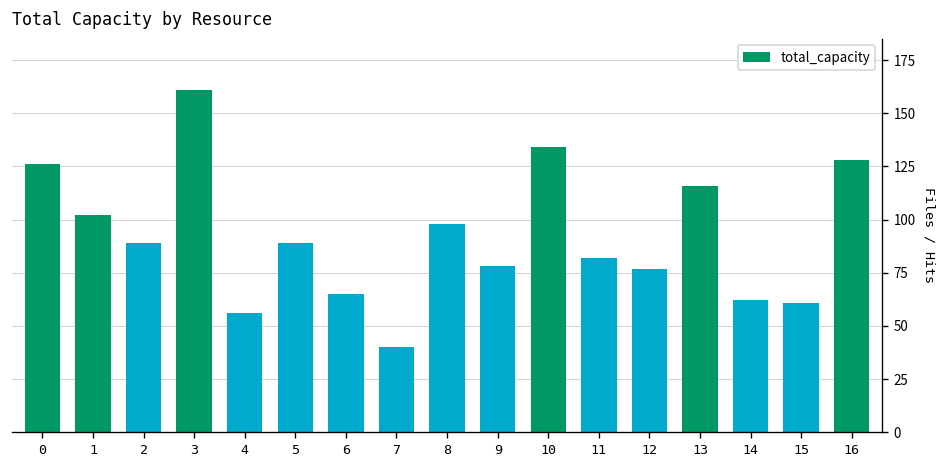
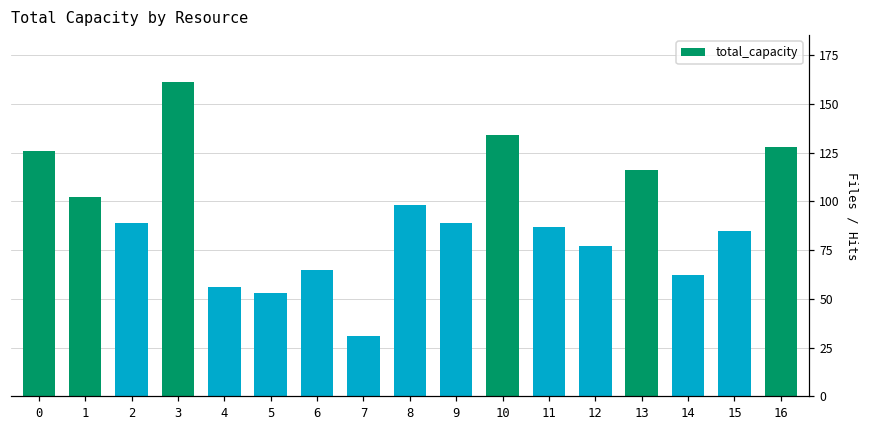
5: 89 -> 53
7: 40 -> 31
9: 78 -> 89
11: 82 -> 87
15: 61 -> 85
